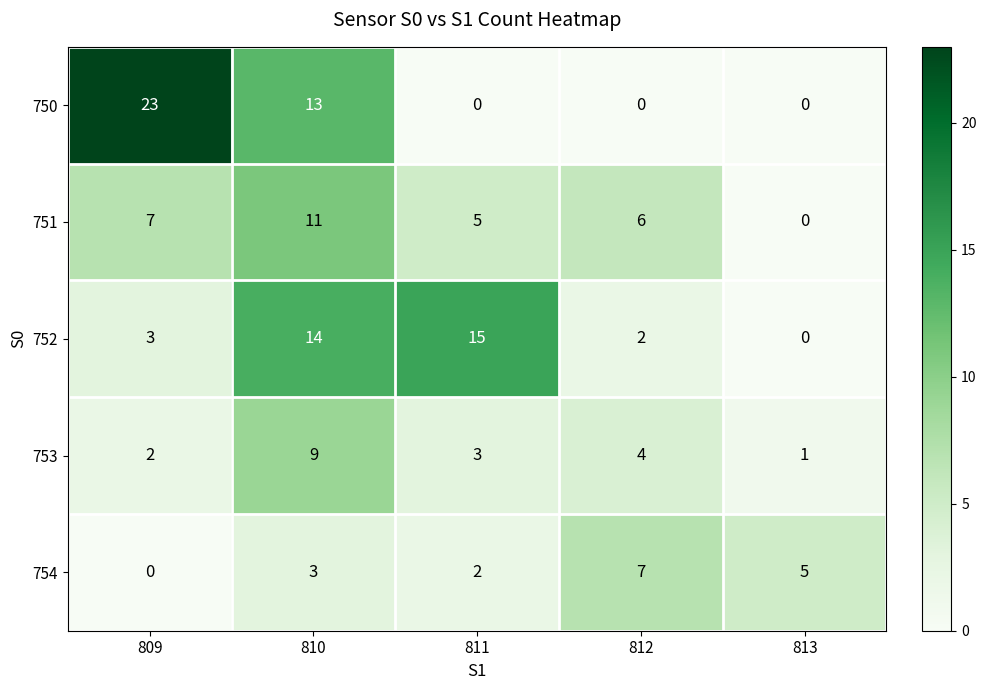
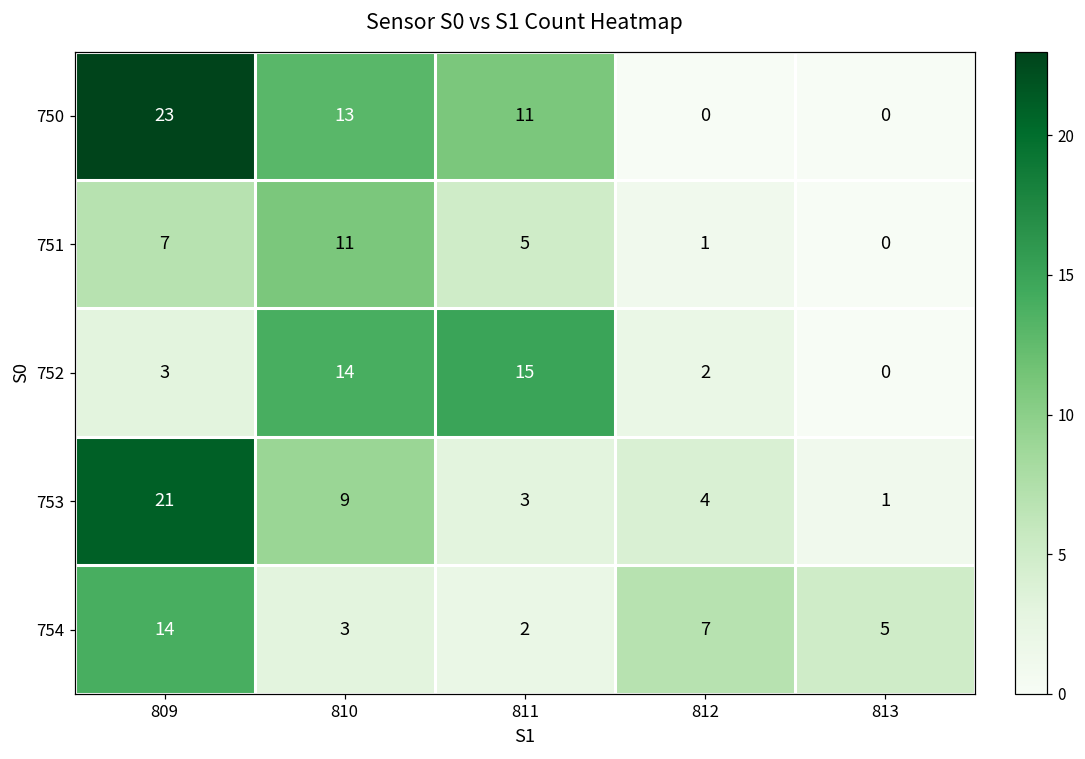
750, 811: 0 -> 11
751, 812: 6 -> 1
753, 809: 2 -> 21
754, 809: 0 -> 14
